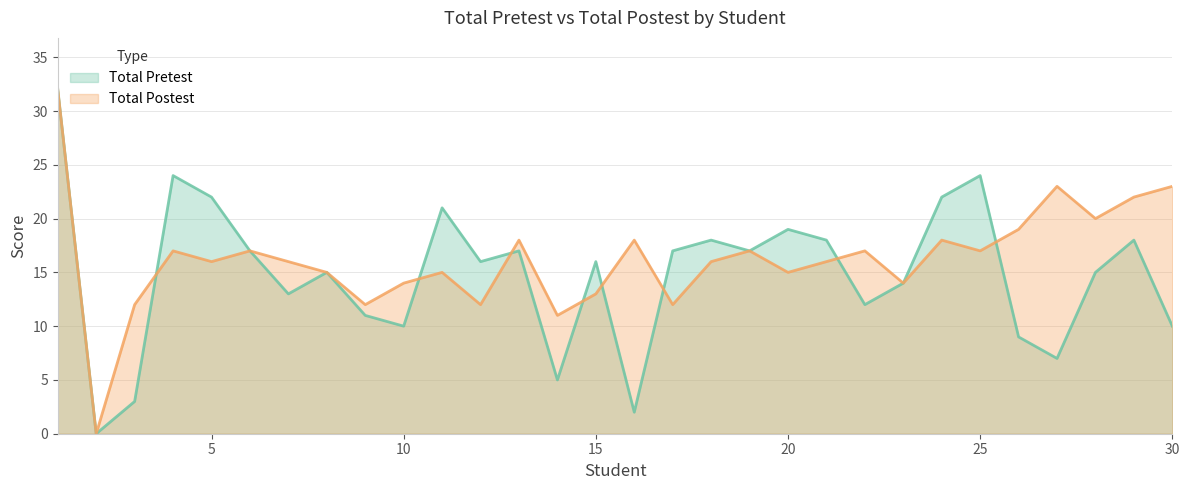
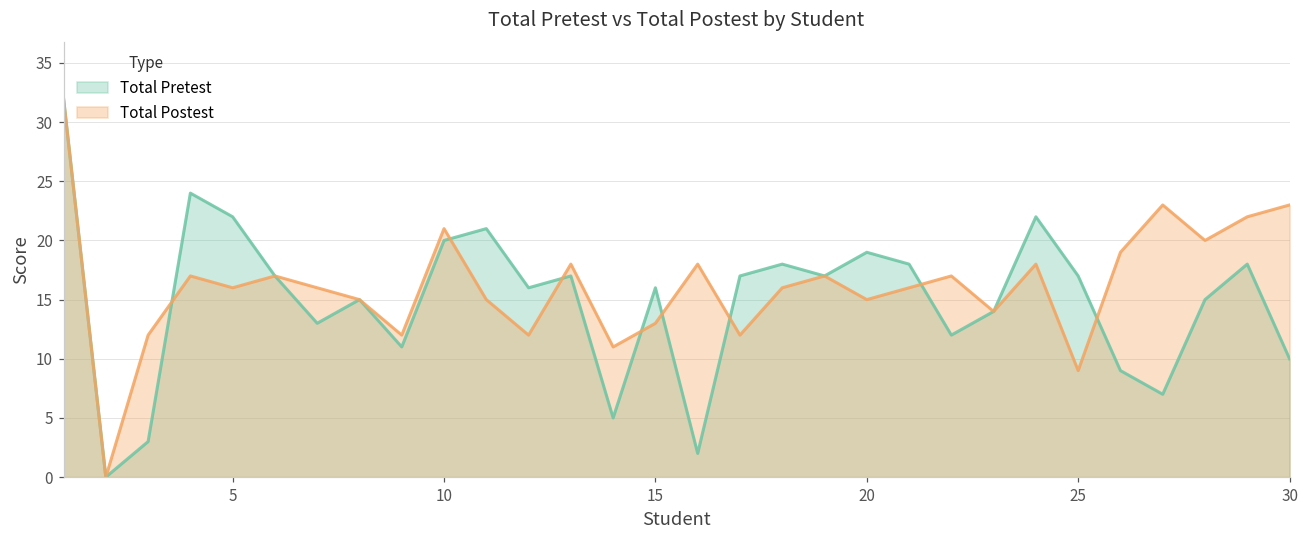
Total Pretest, 10: 10 -> 20
Total Postest, 10: 14 -> 21
Total Pretest, 25: 24 -> 17
Total Postest, 25: 17 -> 9
